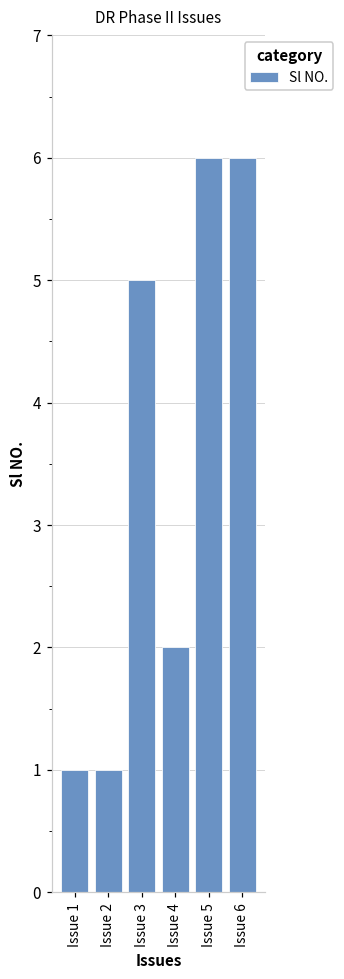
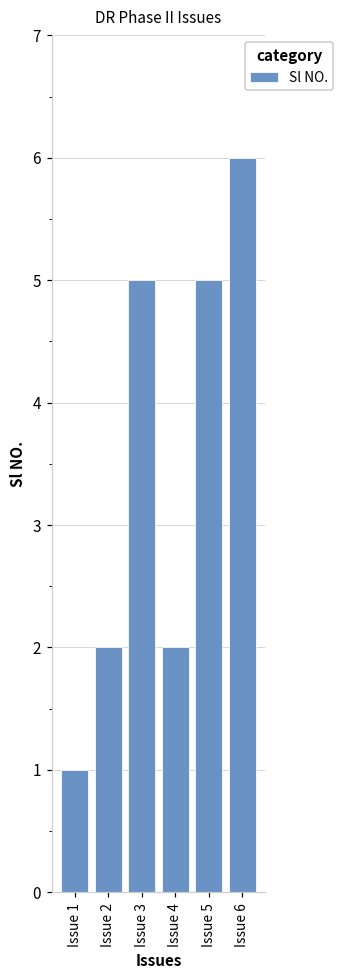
Issue 2: 1 -> 2
Issue 5: 6 -> 5
